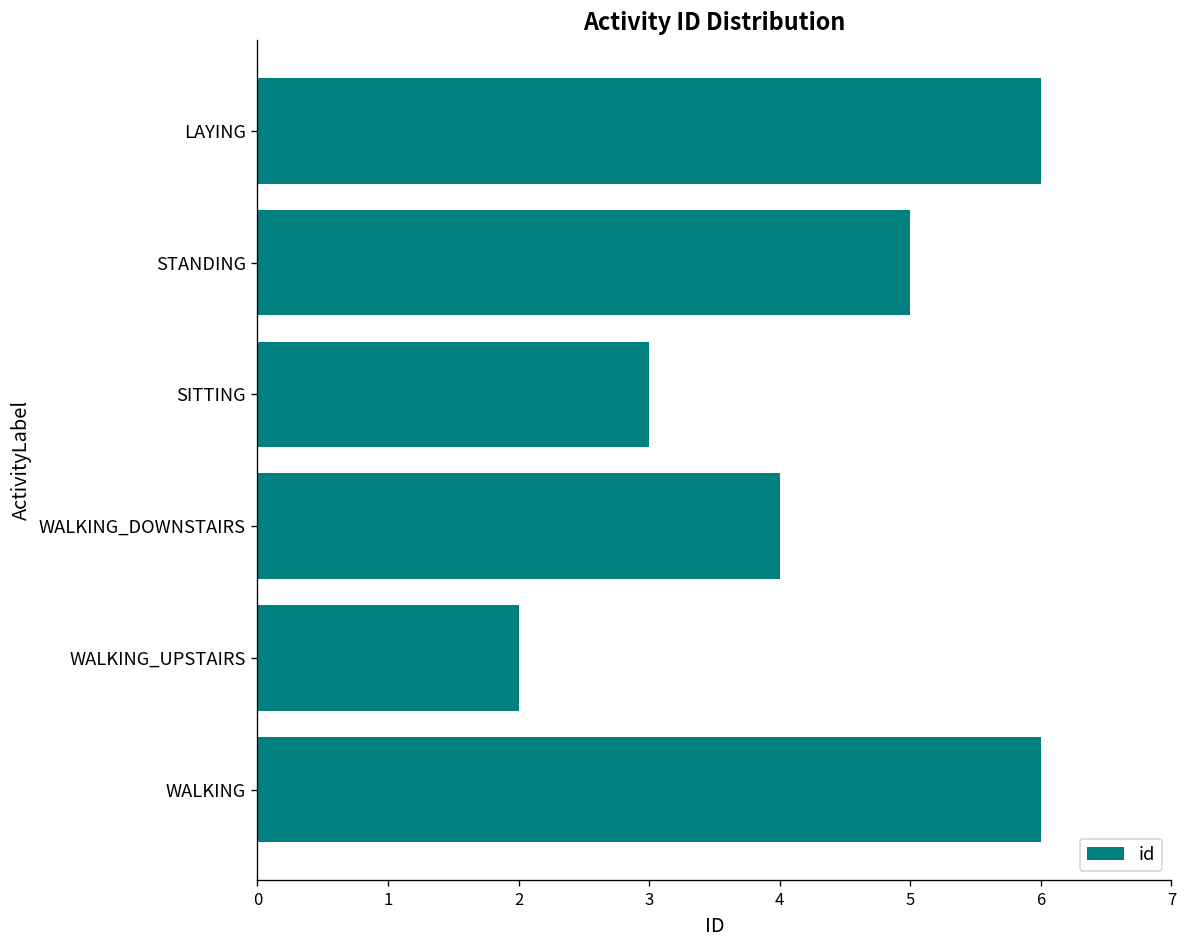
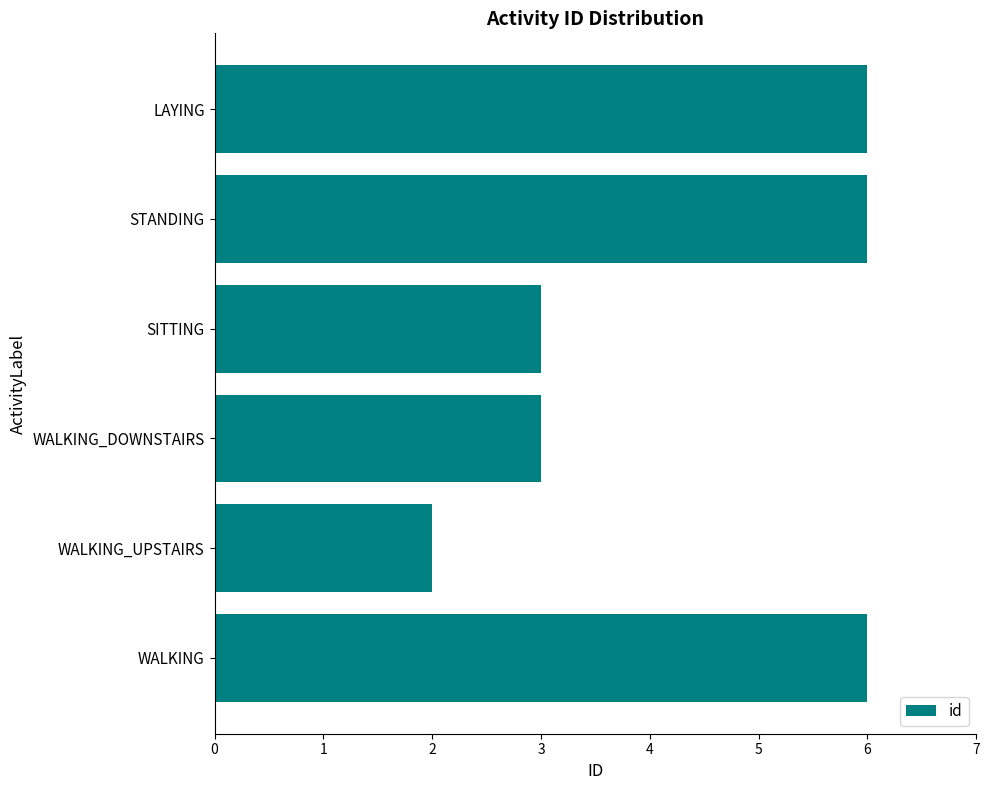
STANDING: 5 -> 6
WALKING_DOWNSTAIRS: 4 -> 3
